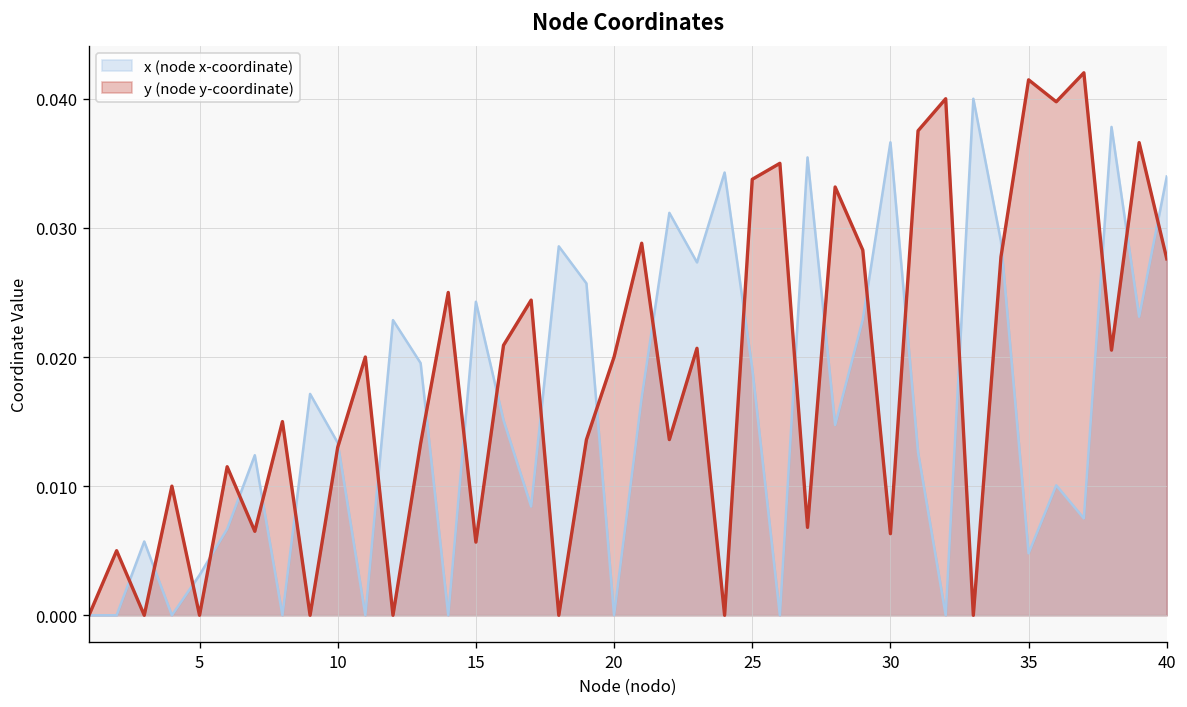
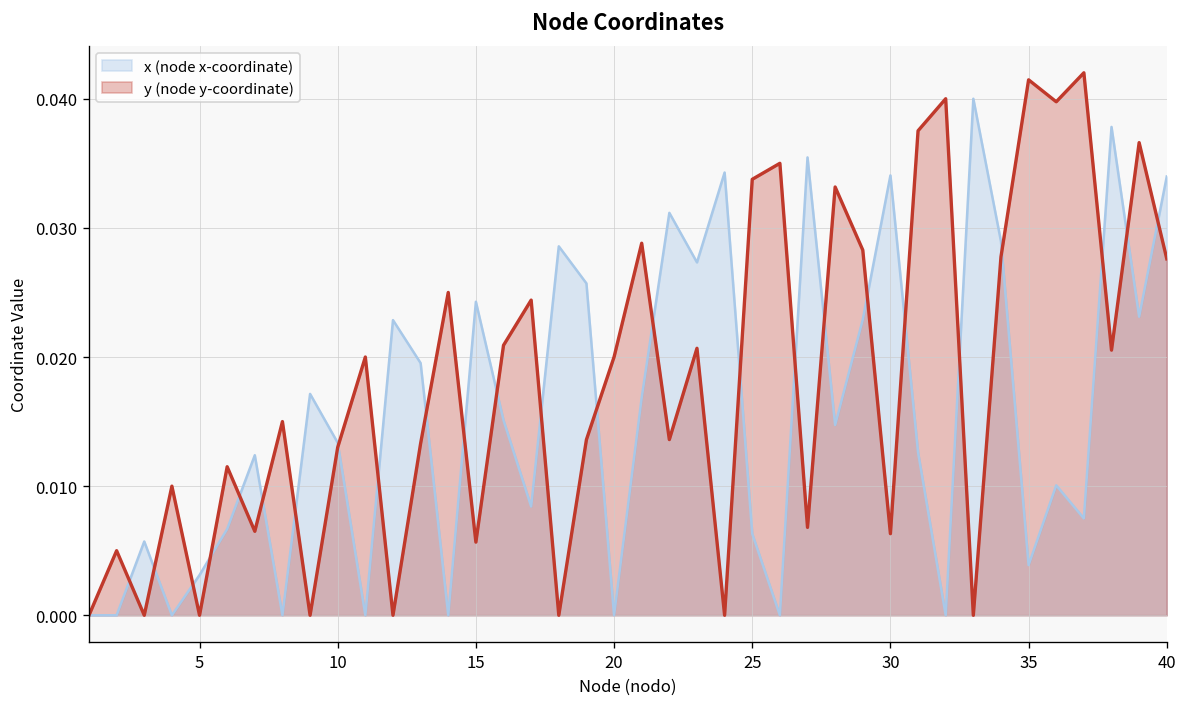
x (node x-coordinate), 25: 0.0191 -> 0.0063
x (node x-coordinate), 30: 0.0366 -> 0.0341
x (node x-coordinate), 35: 0.0048 -> 0.0039
